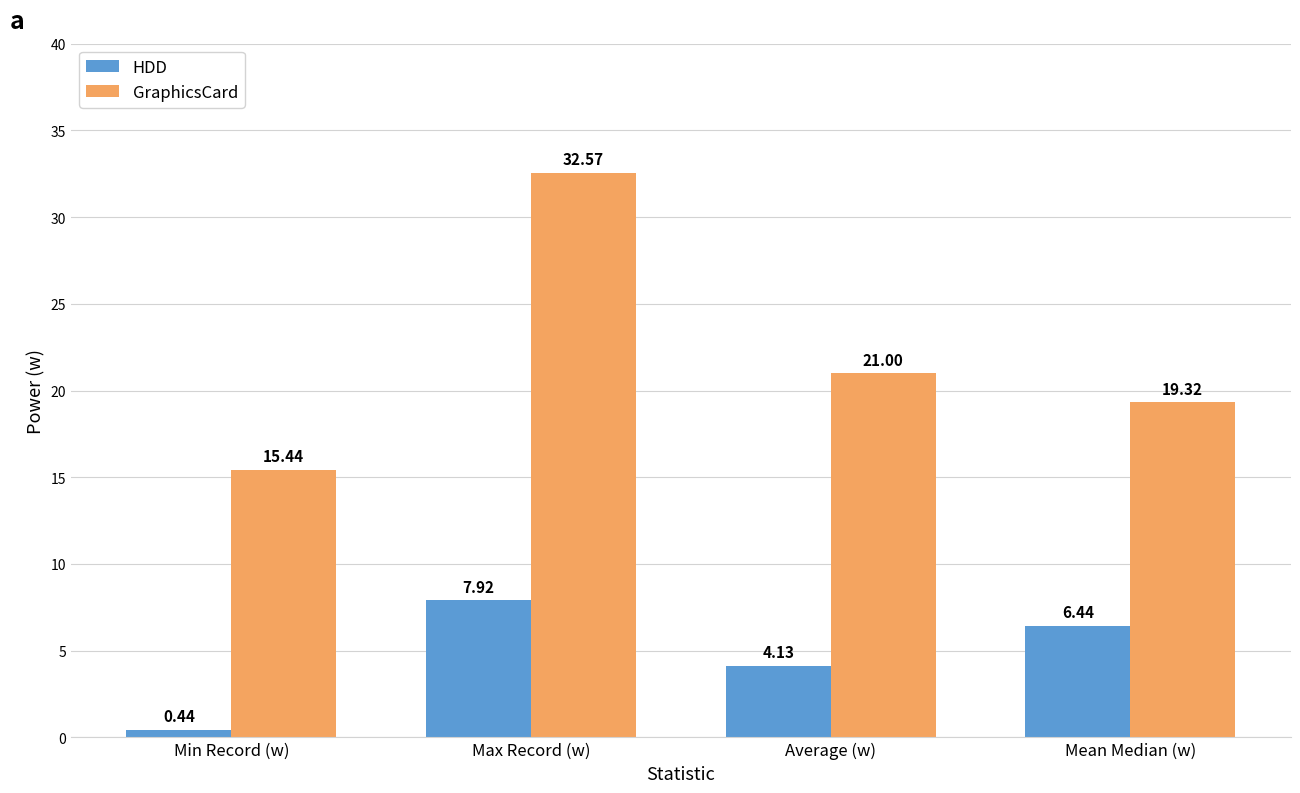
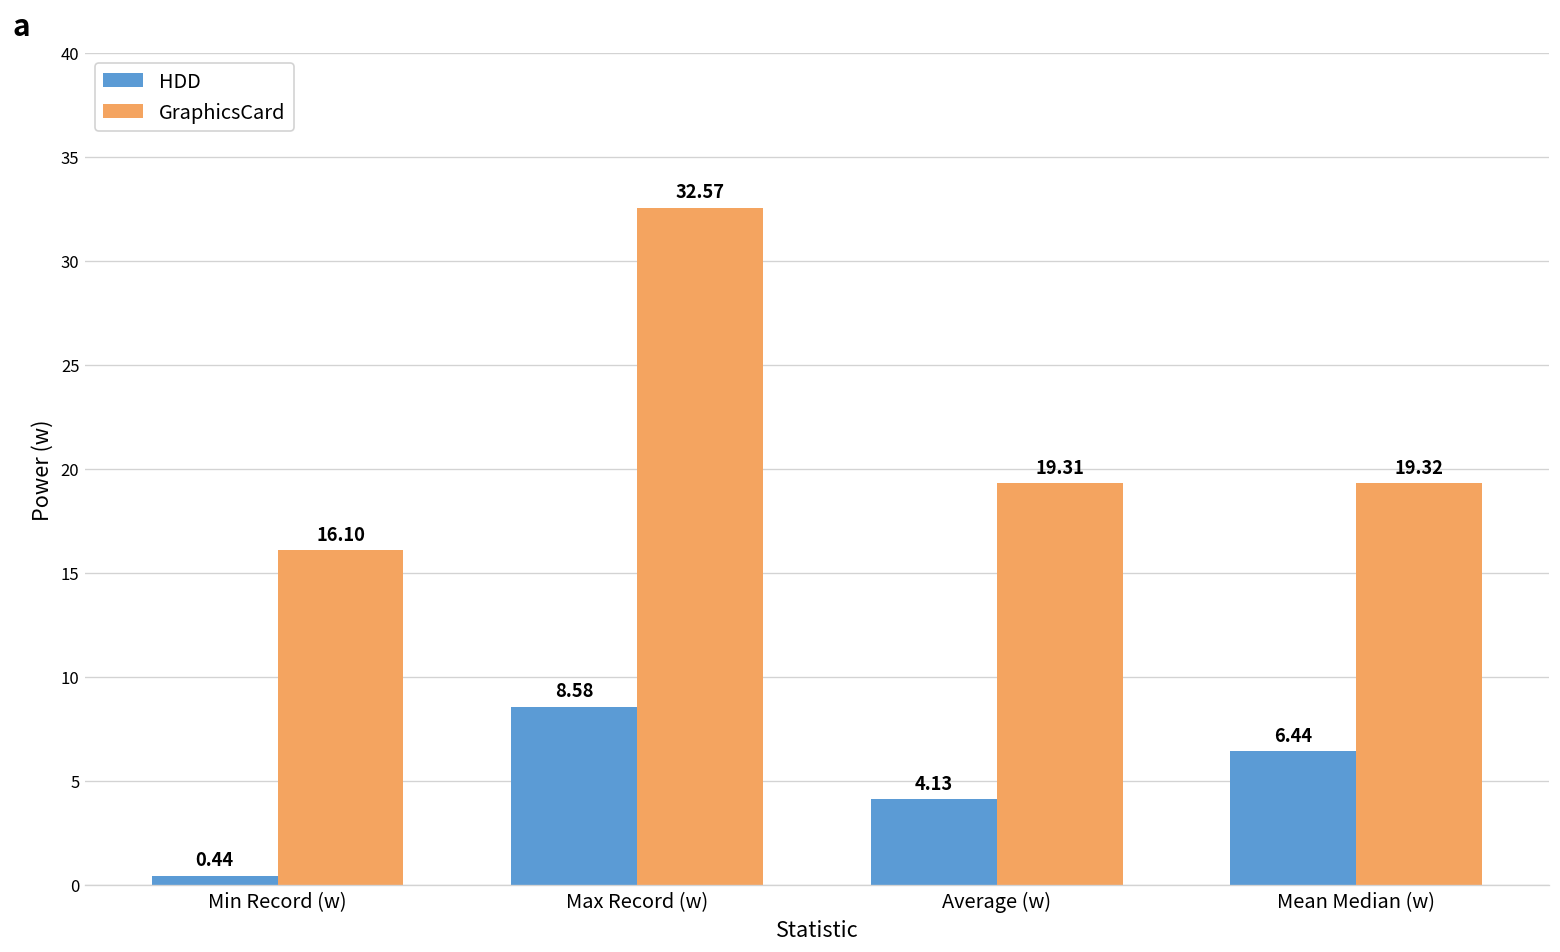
GraphicsCard, Min Record (w): 15.44 -> 16.10
HDD, Max Record (w): 7.92 -> 8.58
GraphicsCard, Average (w): 21.00 -> 19.31
